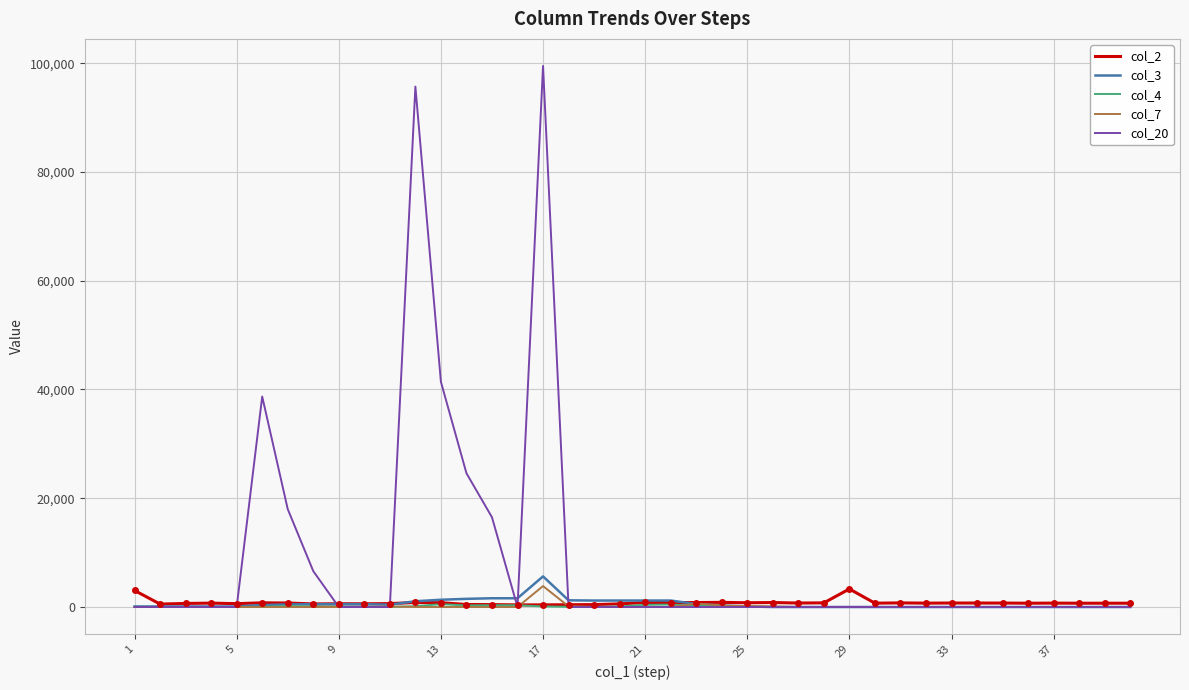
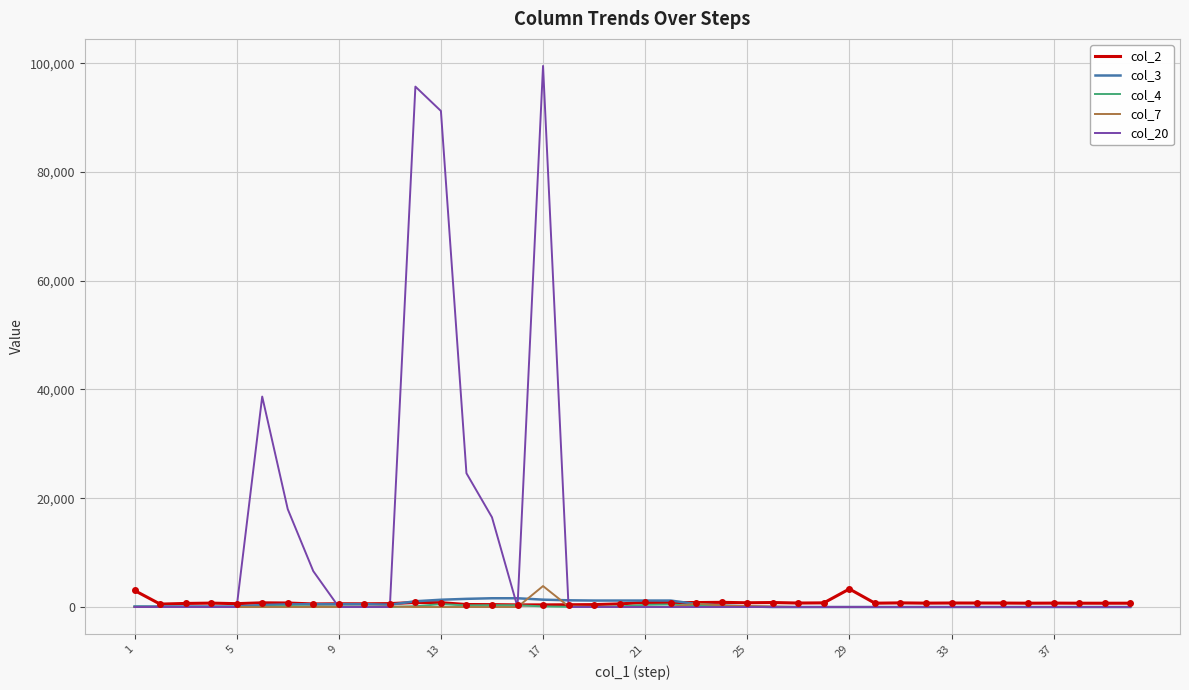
col_20, 13: 41,000 -> 91,000
col_3, 17: 6,000 -> 1,000
